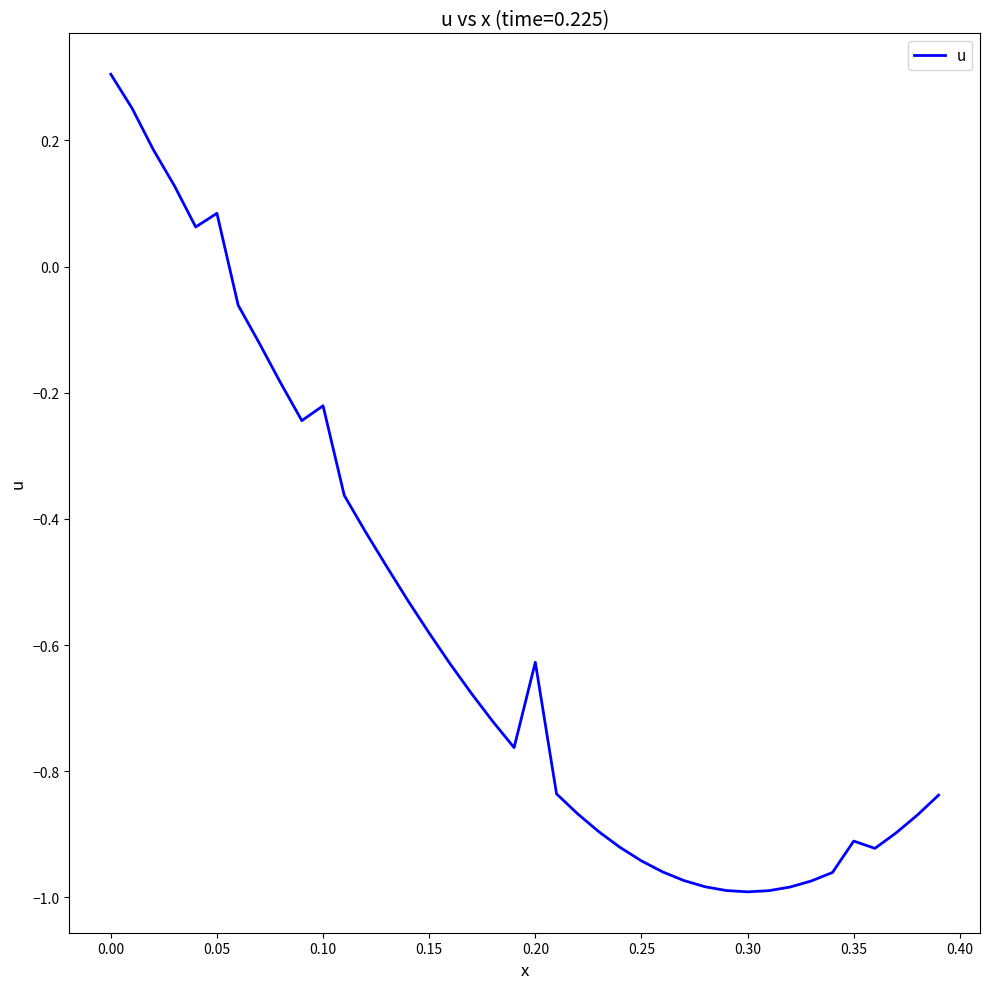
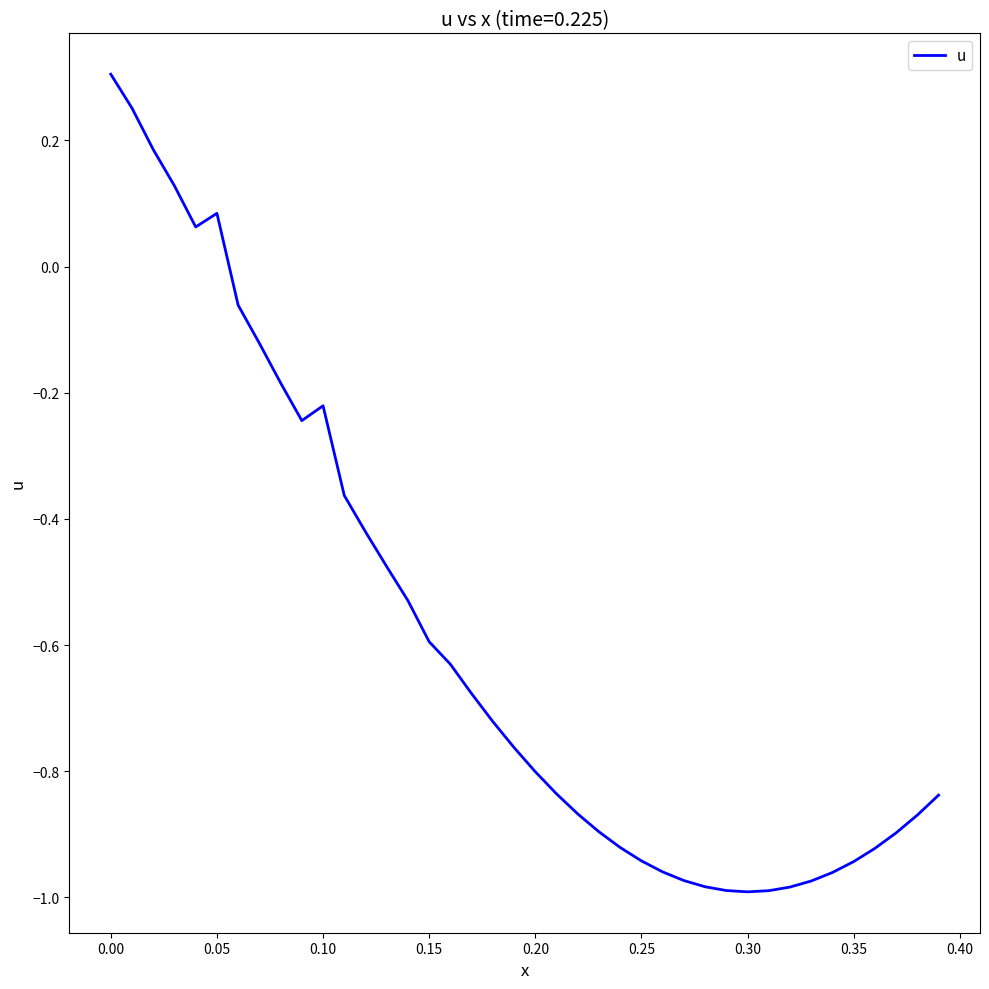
0.15: -0.58 -> -0.59
0.20: -0.63 -> -0.80
0.35: -0.91 -> -0.94
